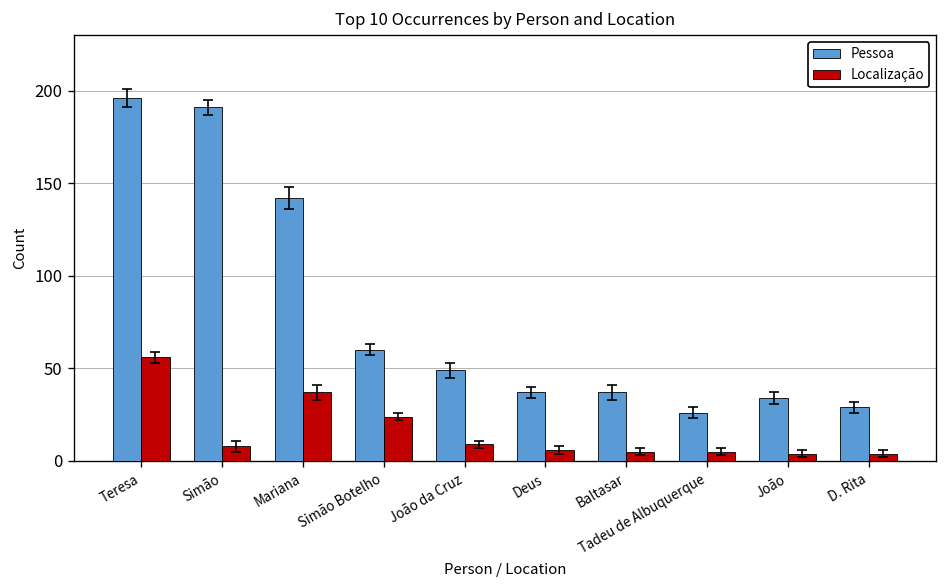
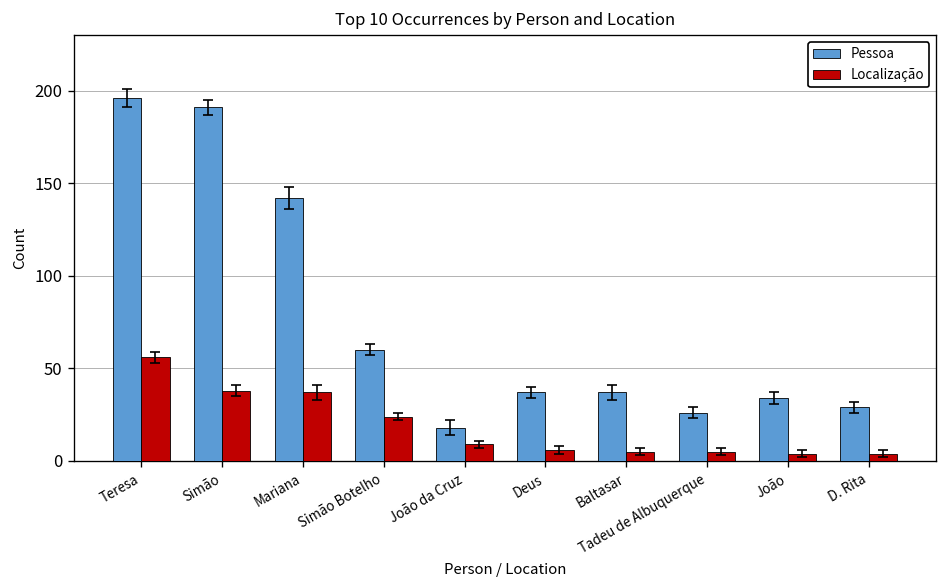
Localização, Simão: 8 -> 38
Pessoa, João da Cruz: 49 -> 18
